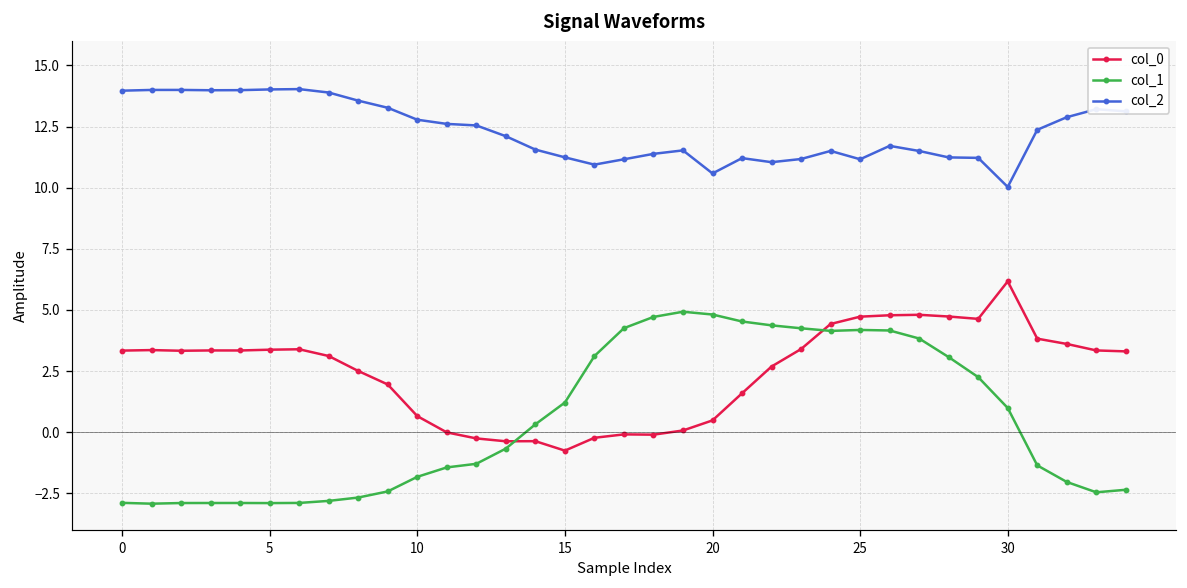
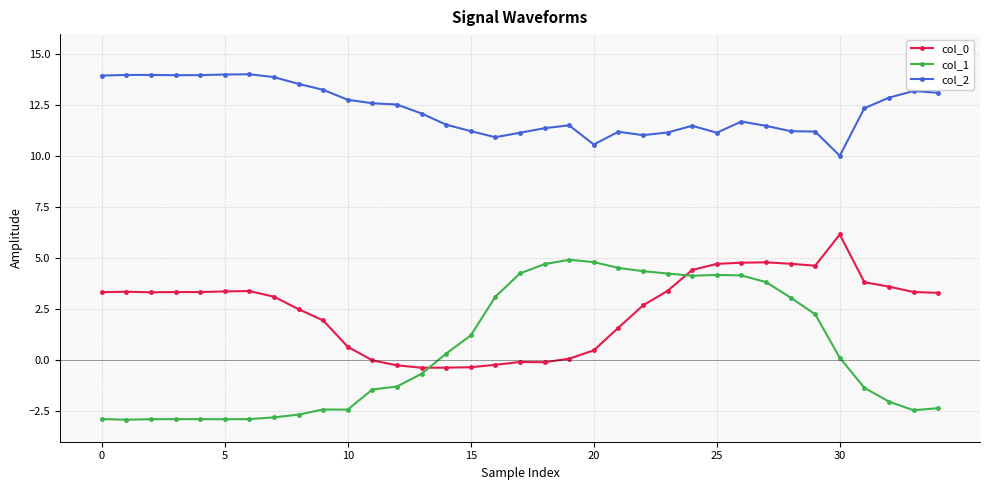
col_1, 10: -1.8 -> -2.4
col_0, 15: -0.8 -> -0.3
col_1, 30: 1.0 -> 0.1
